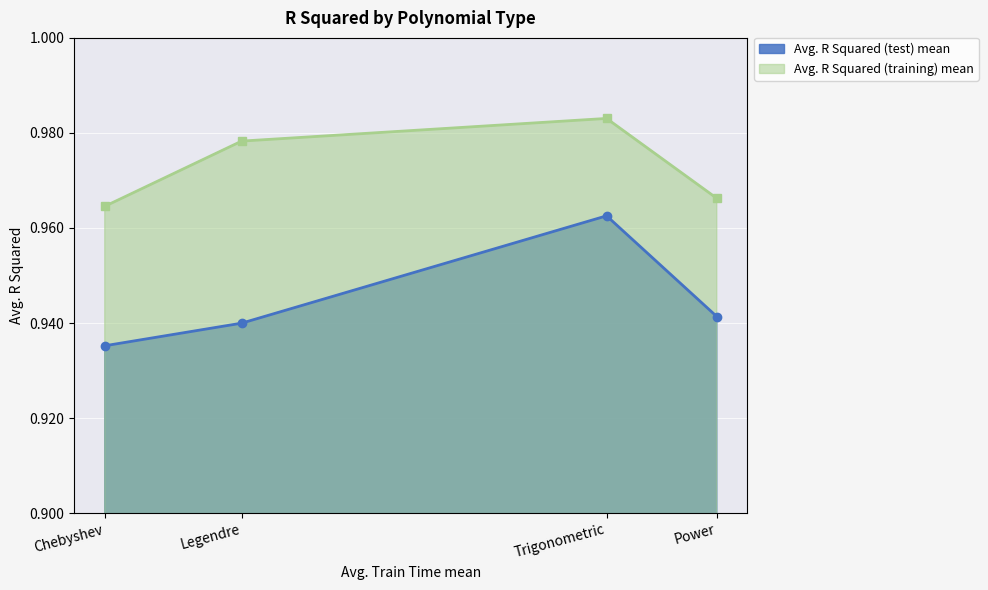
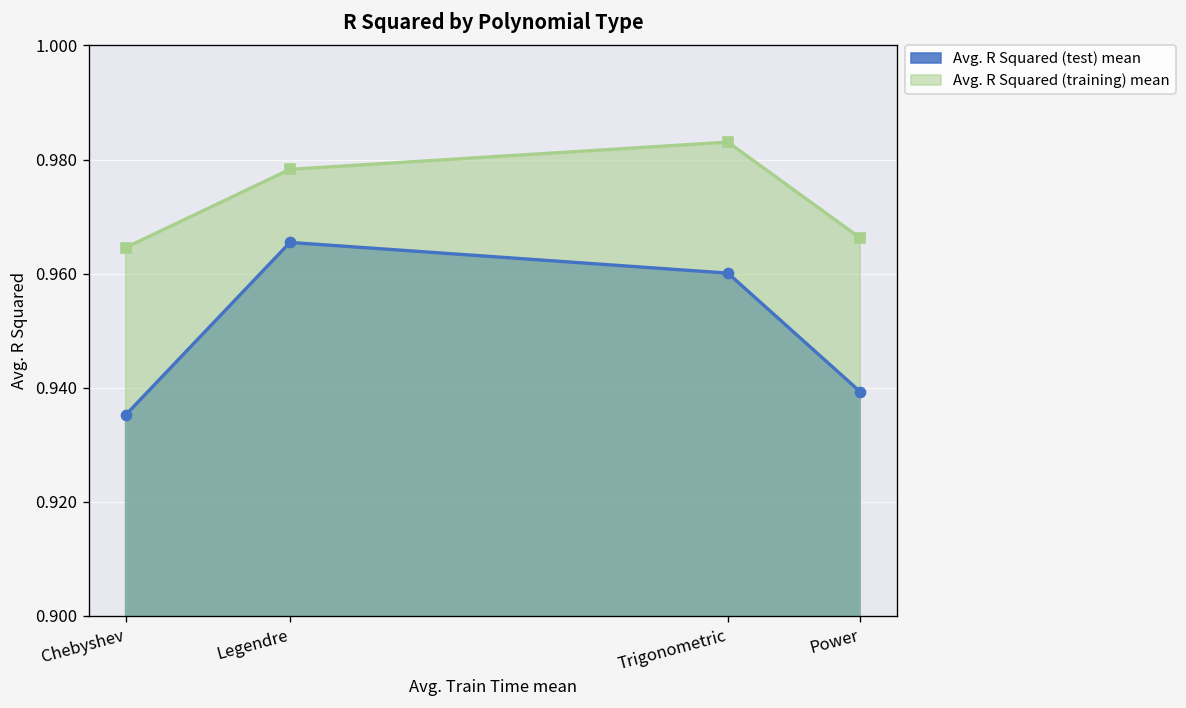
Avg. R Squared (test) mean, Legendre: 0.940 -> 0.965
Avg. R Squared (test) mean, Trigonometric: 0.963 -> 0.960
Avg. R Squared (test) mean, Power: 0.941 -> 0.939
